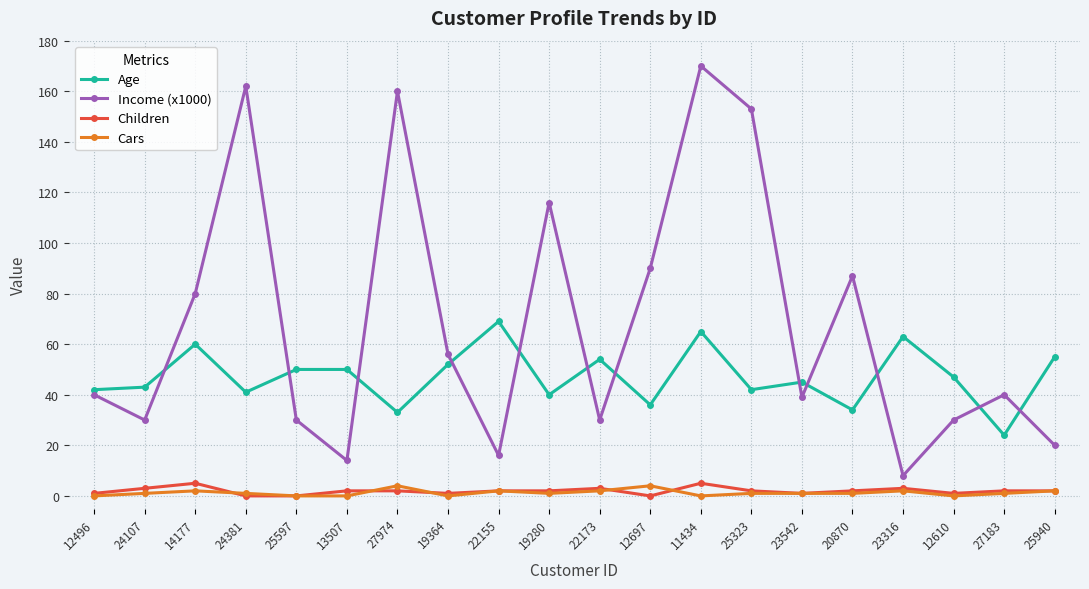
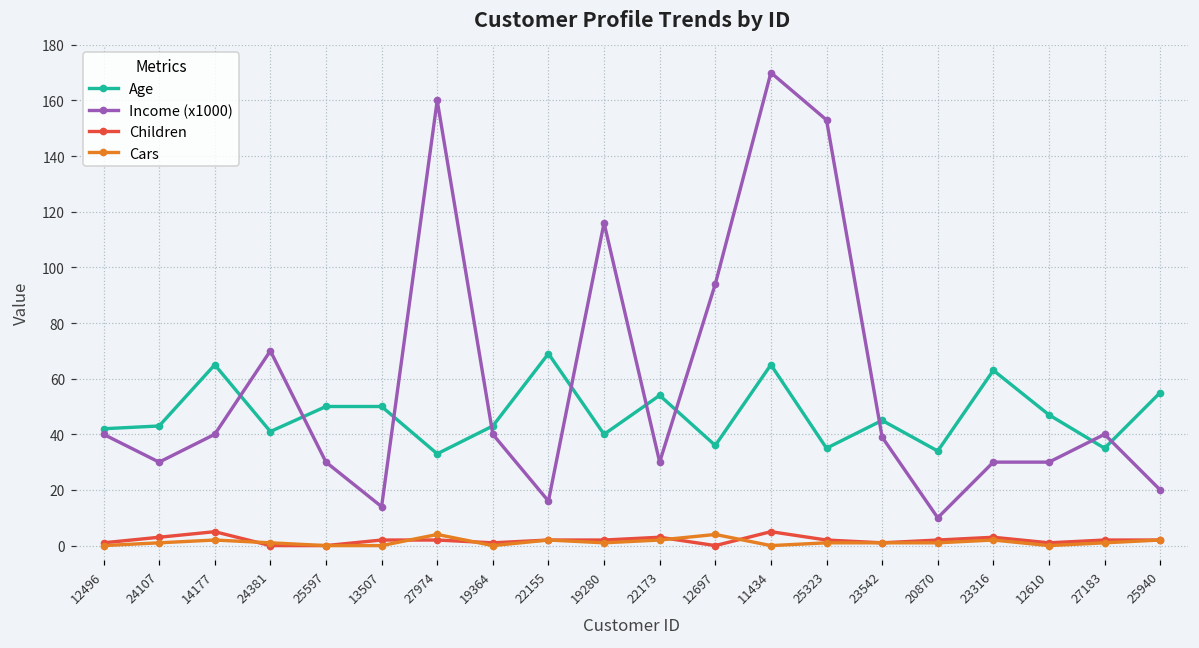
Age, 14177: 60 -> 65
Income (x1000), 14177: 80 -> 40
Income (x1000), 24381: 162 -> 70
Age, 19364: 52 -> 43
Income (x1000), 19364: 56 -> 40
Income (x1000), 12697: 90 -> 94
Age, 25323: 42 -> 35
Income (x1000), 20870: 87 -> 10
Income (x1000), 23316: 8 -> 30
Age, 27183: 24 -> 35
